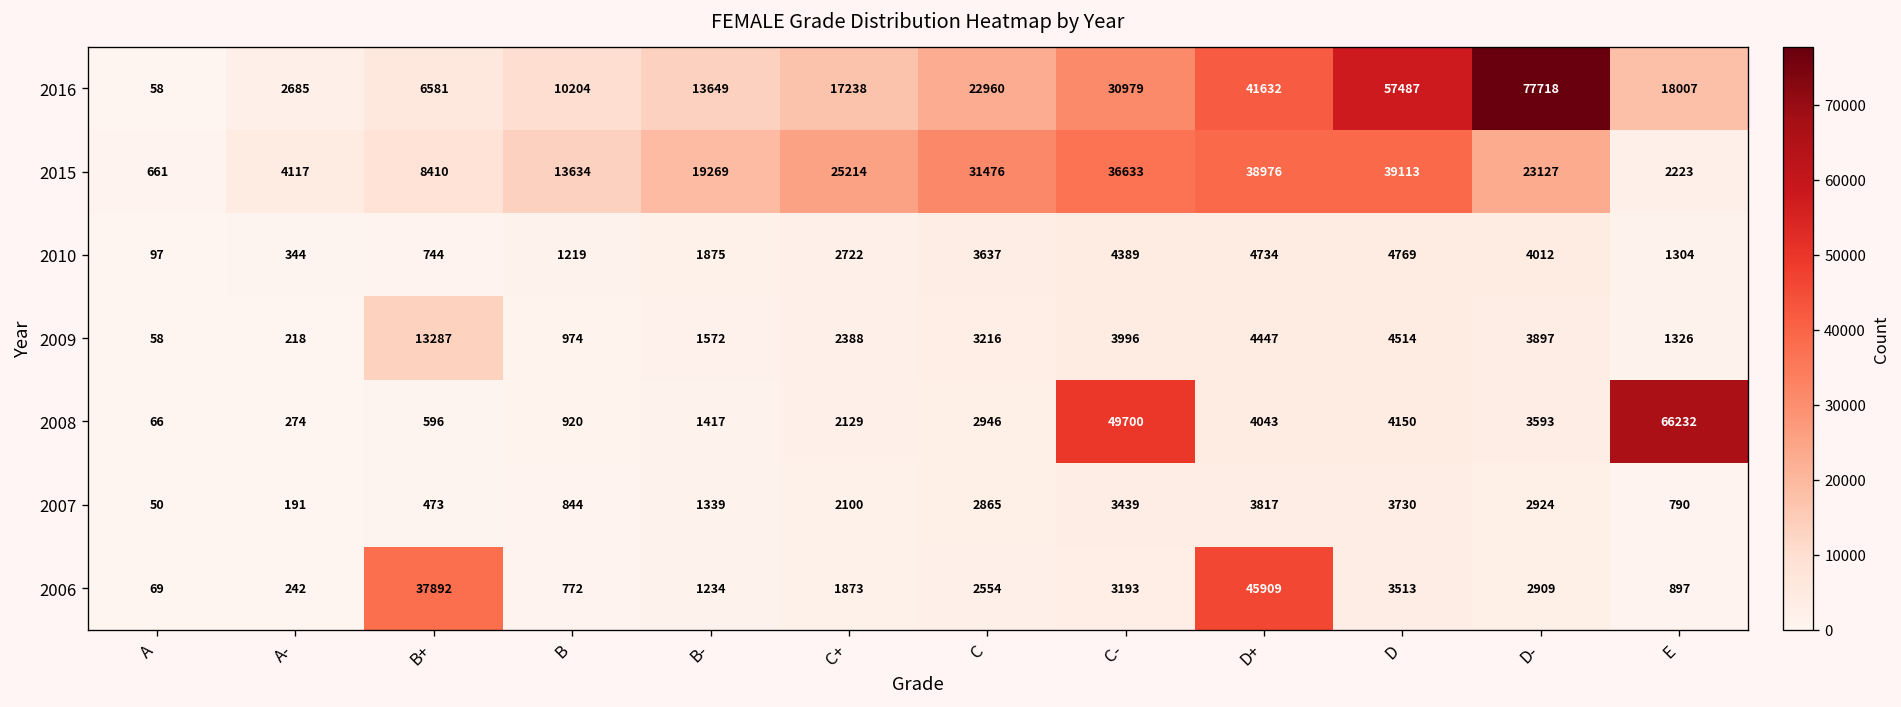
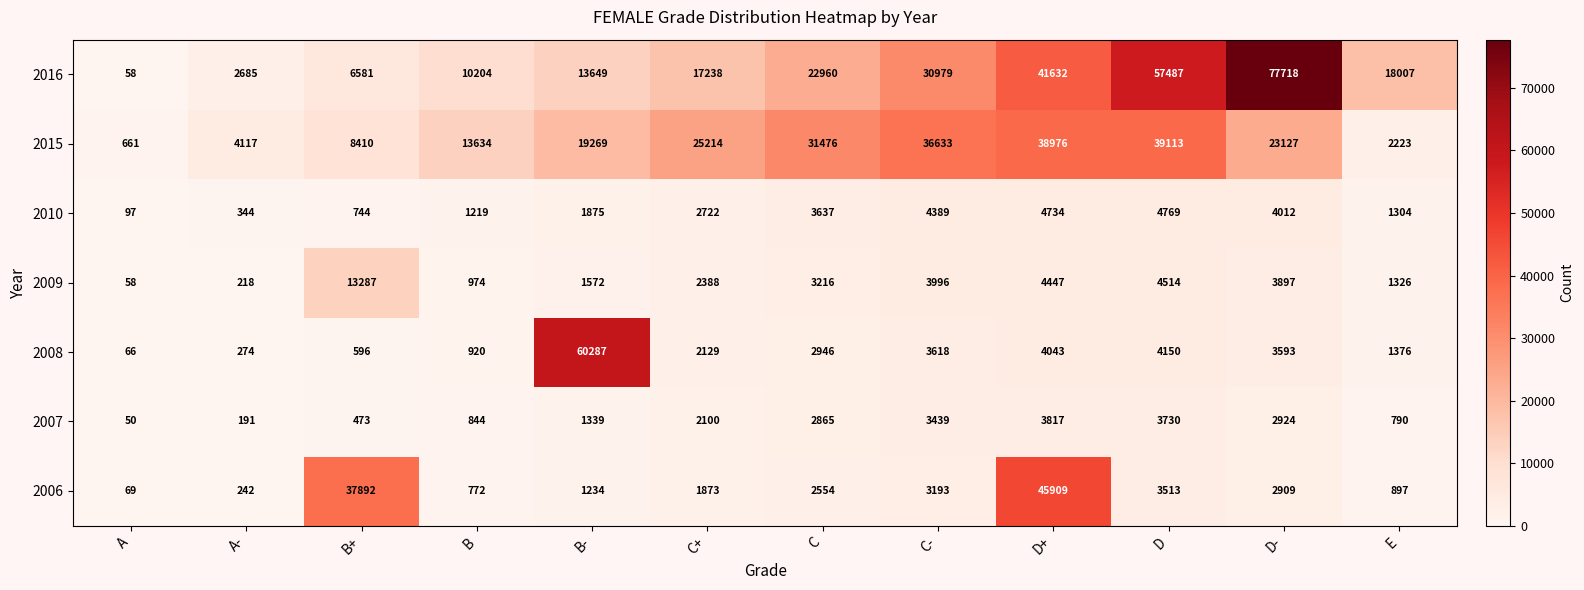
2008, B-: 1417 -> 60287
2008, C-: 49700 -> 3618
2008, E: 66232 -> 1376
